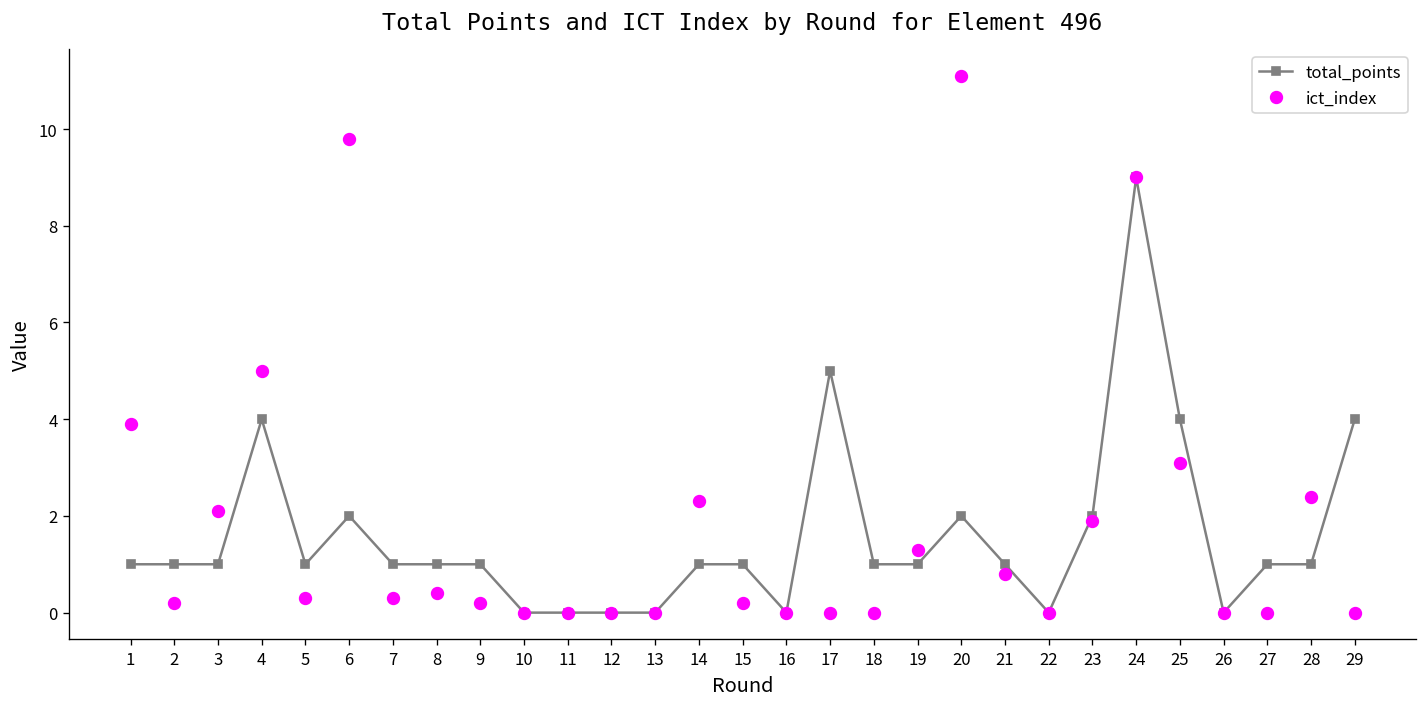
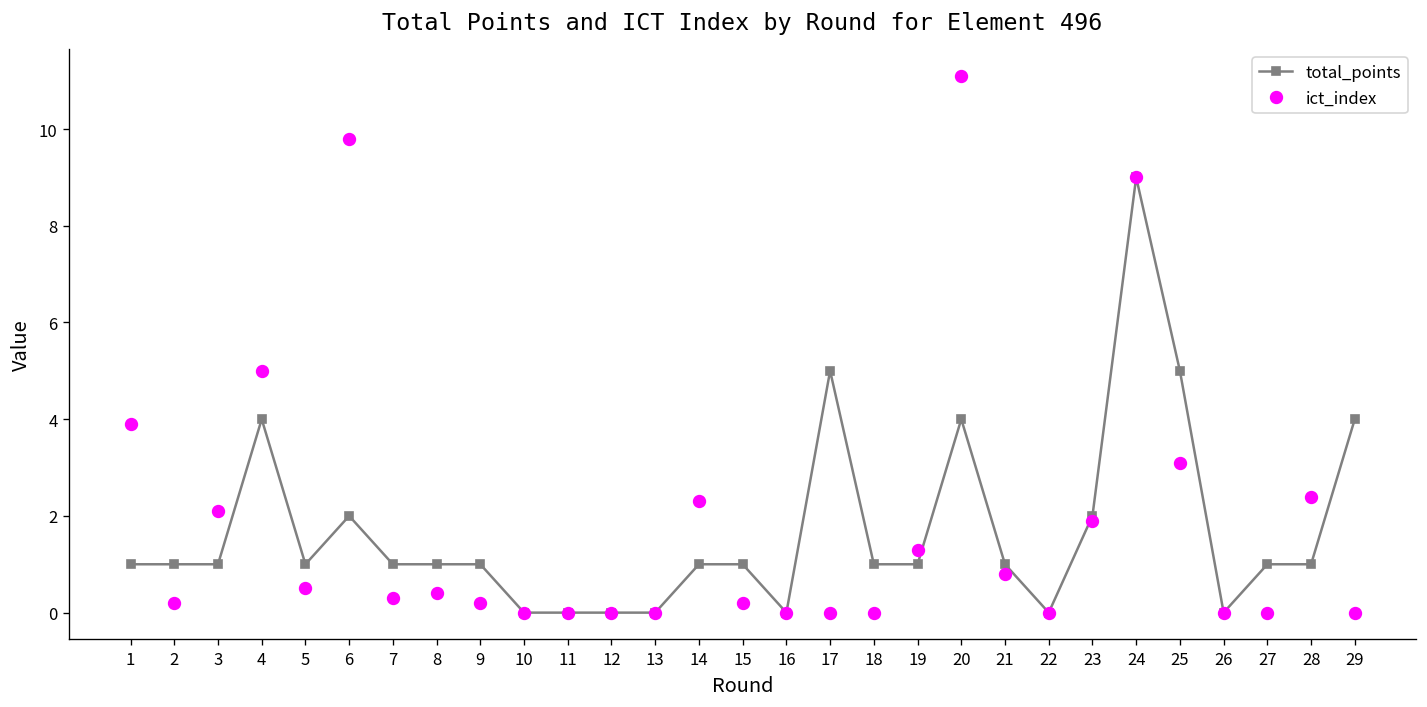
ict_index, 5: 0.3 -> 0.5
total_points, 20: 2 -> 4
total_points, 25: 4 -> 5
